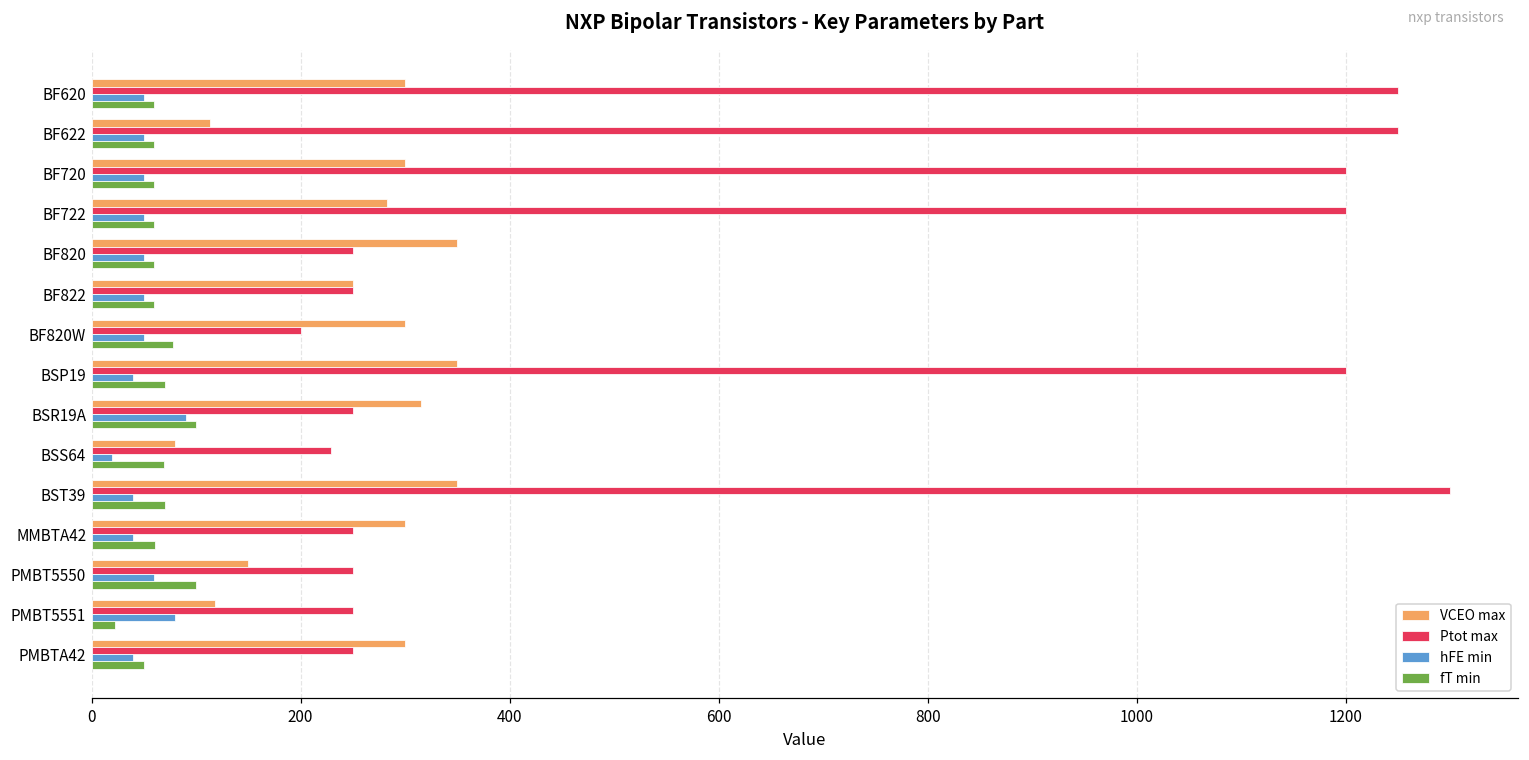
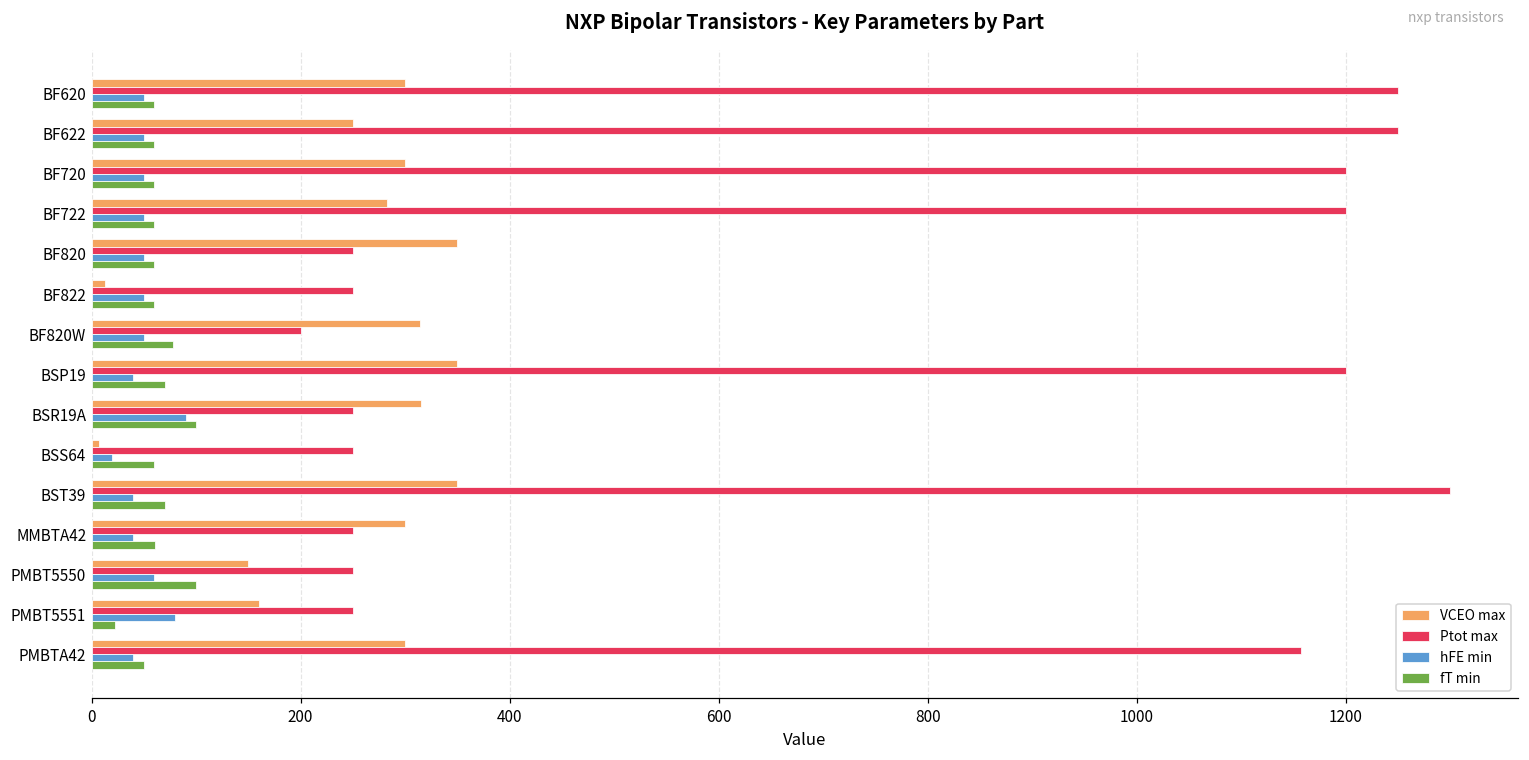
VCEO max, BF622: 110 -> 250
VCEO max, BF822: 250 -> 10
VCEO max, BF820W: 300 -> 310
VCEO max, BSS64: 80 -> 10
Ptot max, BSS64: 230 -> 250
fT min, BSS64: 70 -> 60
VCEO max, PMBT5551: 120 -> 160
Ptot max, PMBTA42: 250 -> 1160
